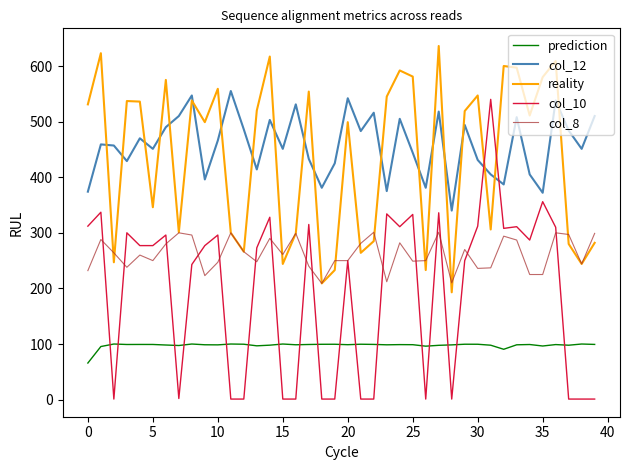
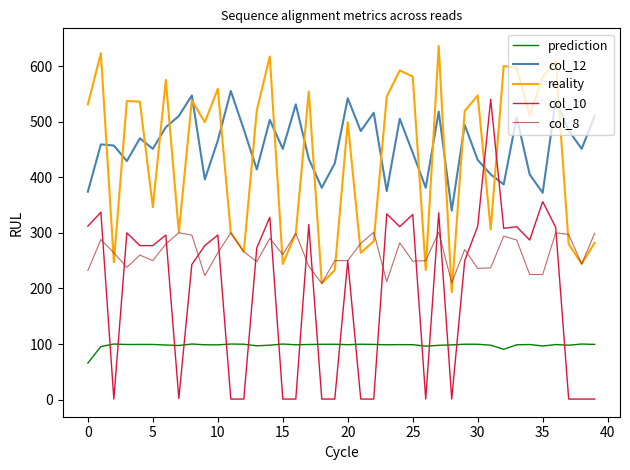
col_8, 10: 250 -> 260
